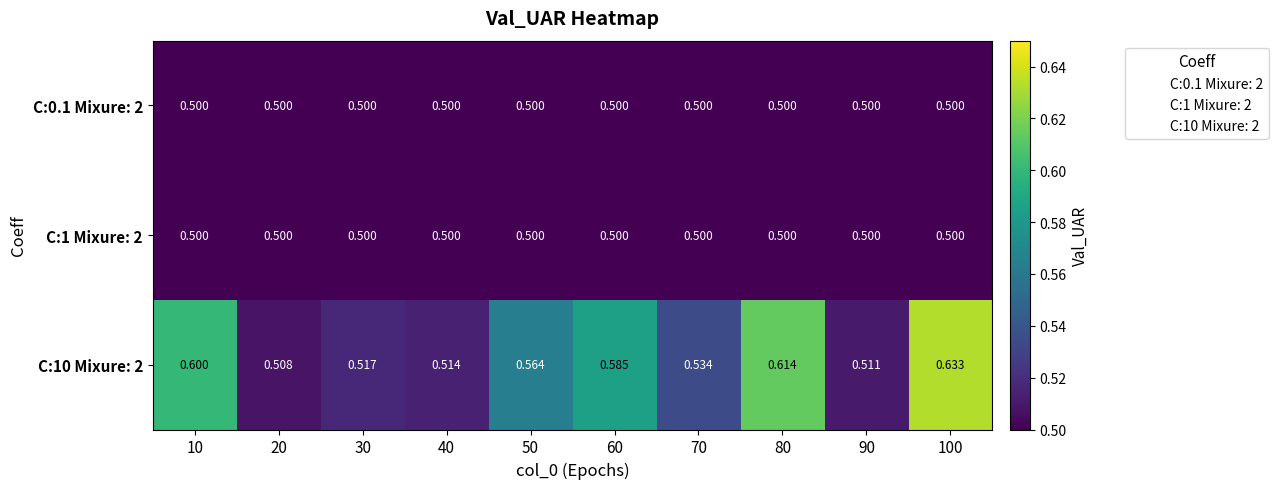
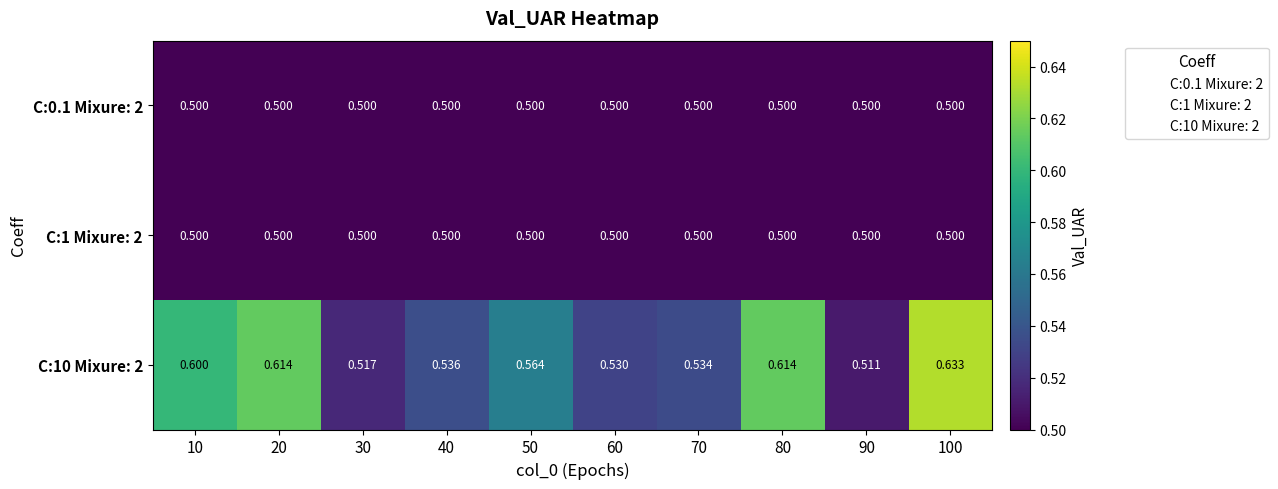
C:10 Mixure: 2, 20: 0.508 -> 0.614
C:10 Mixure: 2, 40: 0.514 -> 0.536
C:10 Mixure: 2, 60: 0.585 -> 0.530
